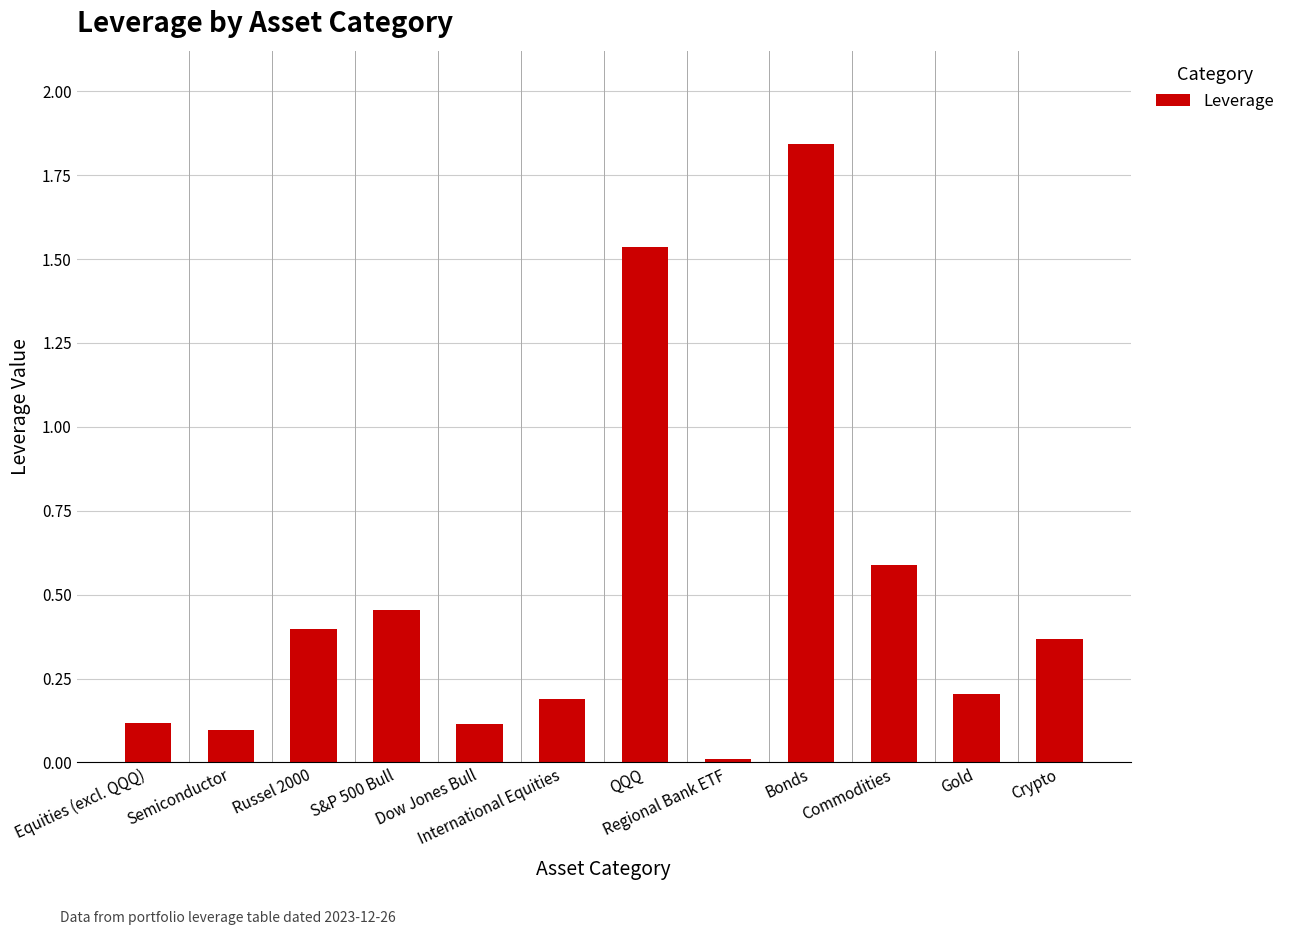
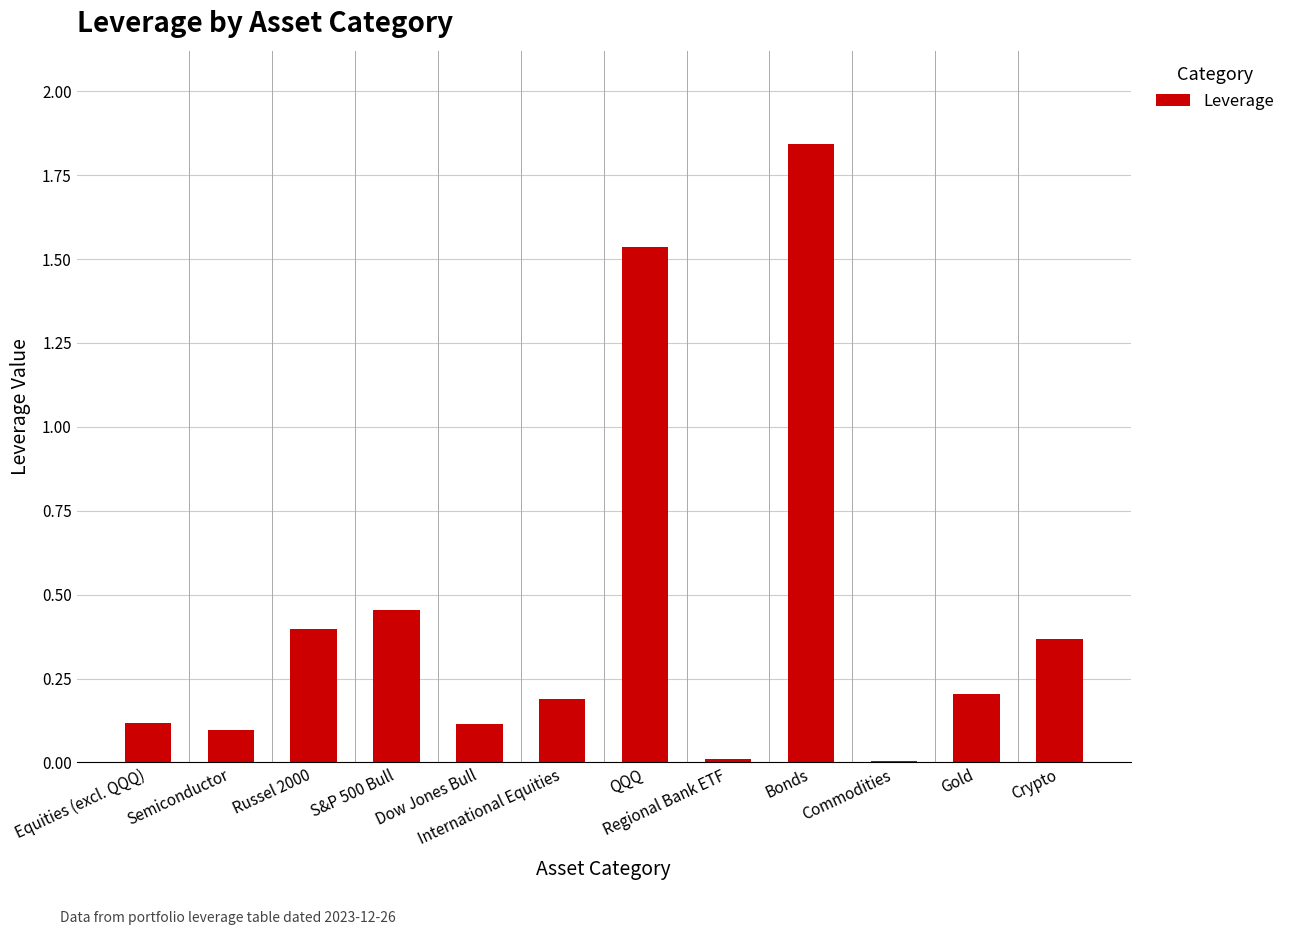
Commodities: 0.59 -> 0.01
